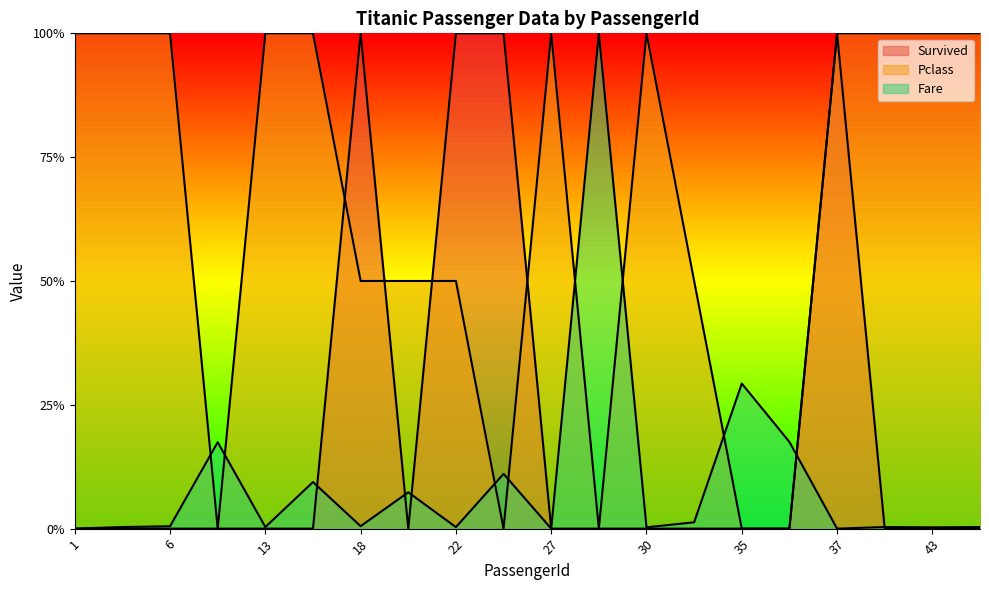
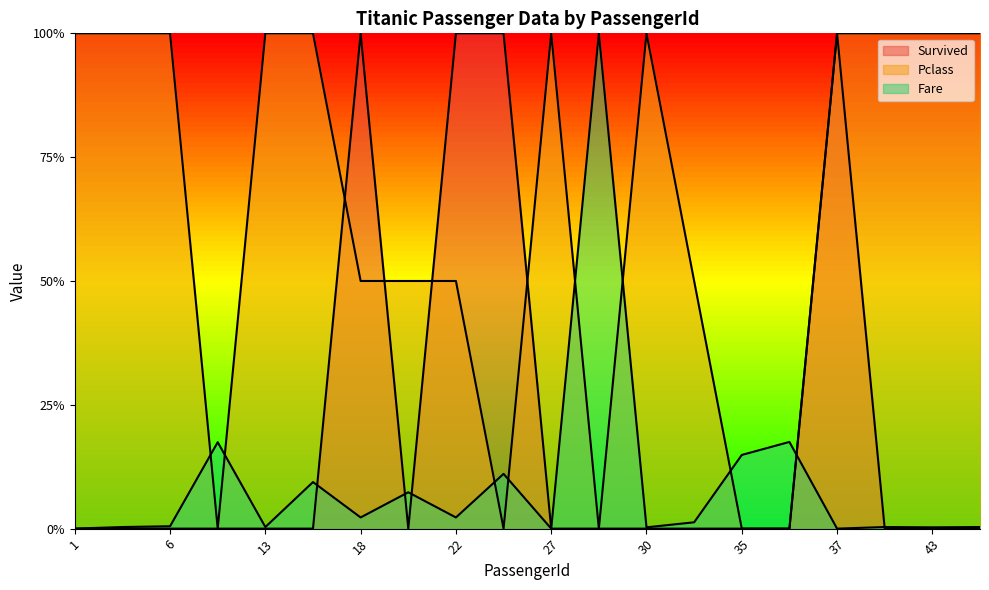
Fare, 18: 0% -> 2%
Fare, 22: 0% -> 2%
Fare, 35: 29% -> 15%
